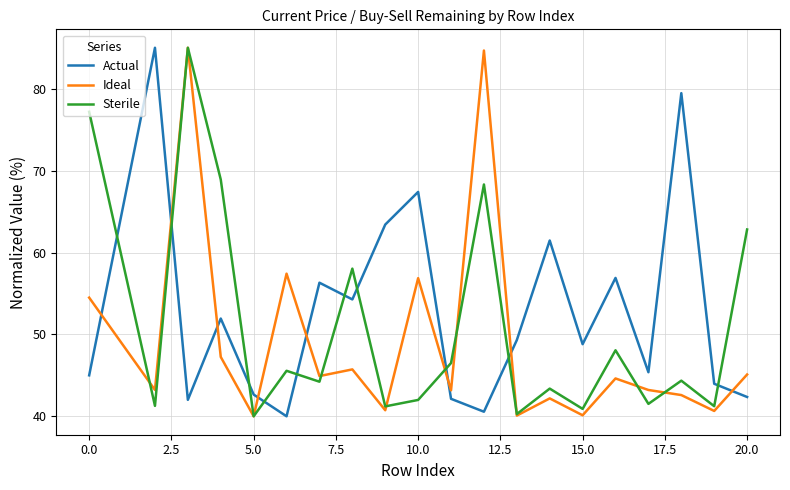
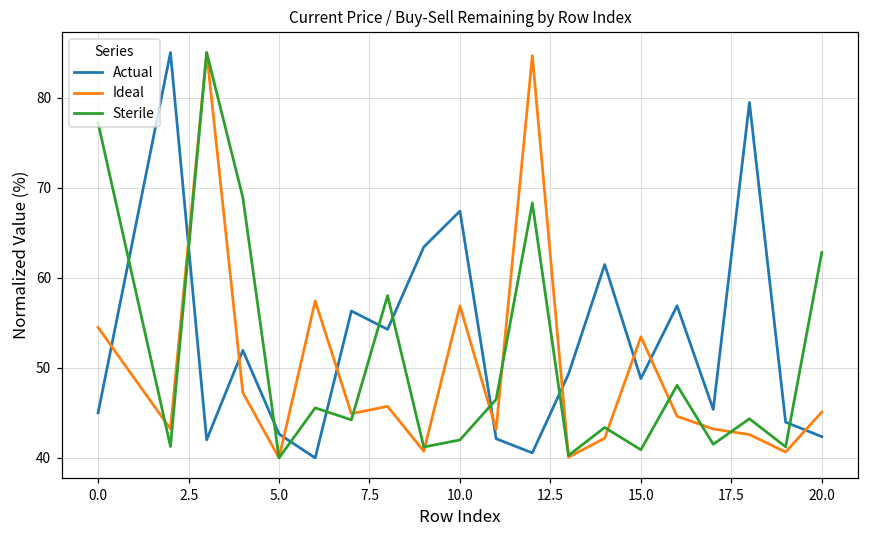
Ideal, 15.0: 40 -> 53
